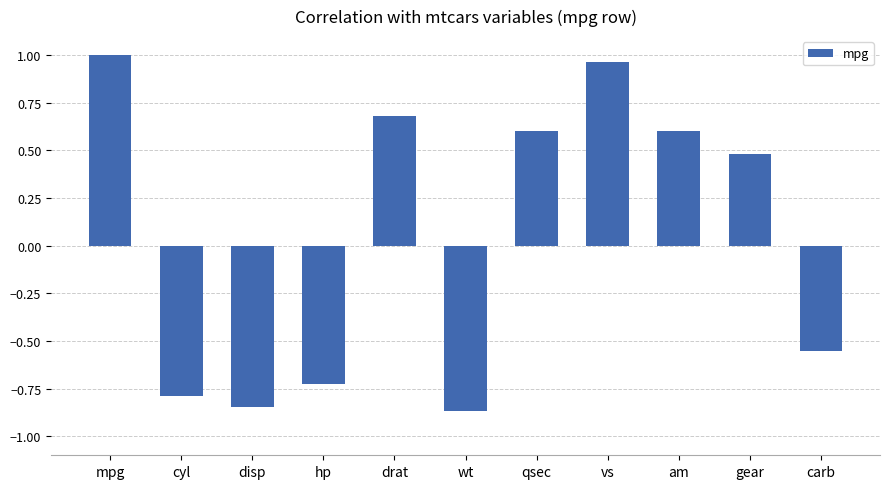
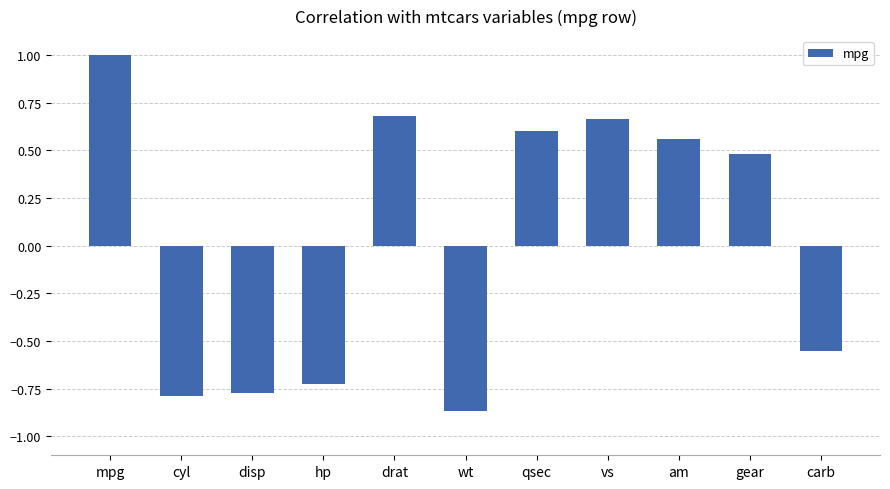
disp: -0.85 -> -0.77
vs: 0.97 -> 0.66
am: 0.60 -> 0.56
